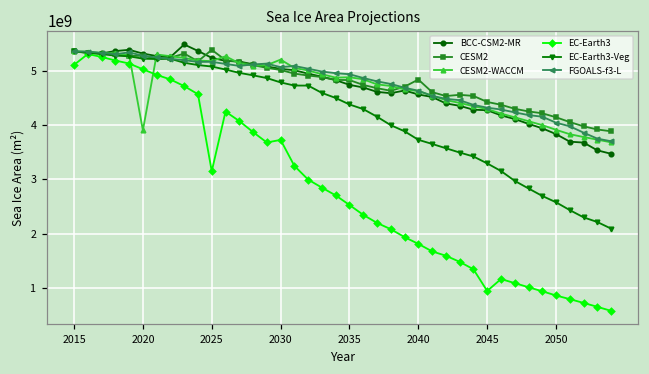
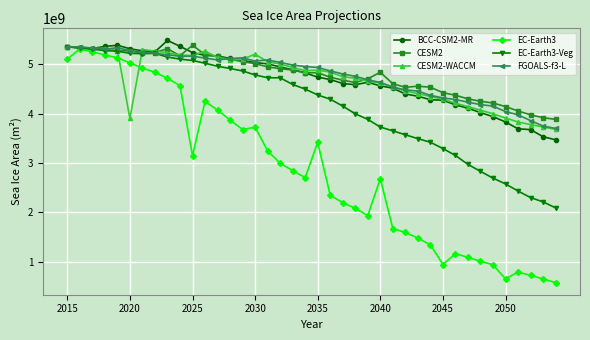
EC-Earth3, 2035: 2500000000 -> 3400000000
EC-Earth3, 2040: 1800000000 -> 2700000000
EC-Earth3, 2050: 900000000 -> 700000000
